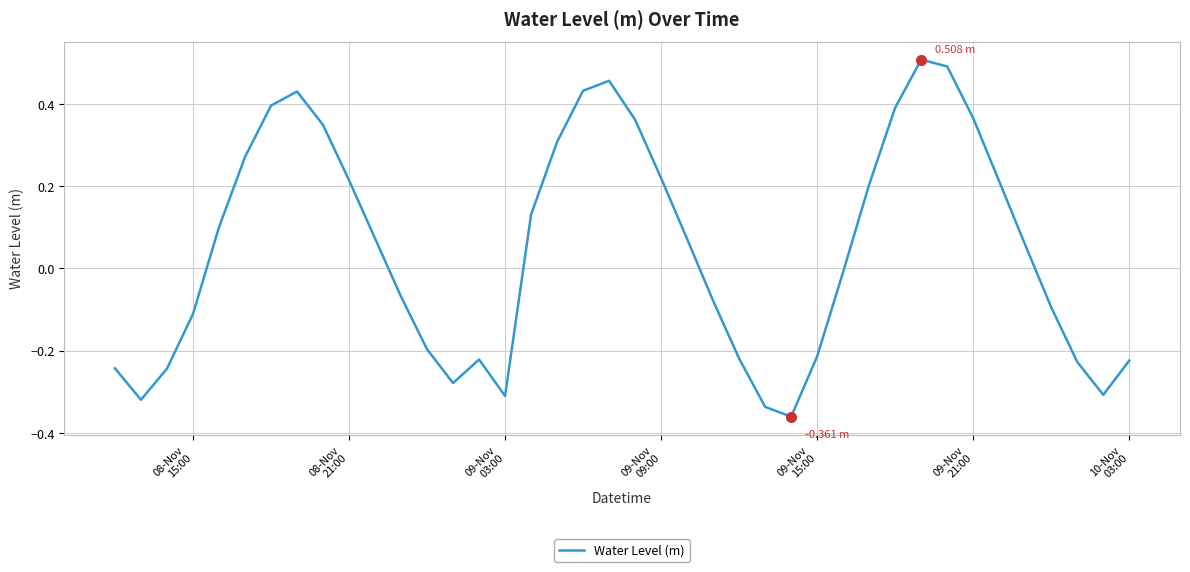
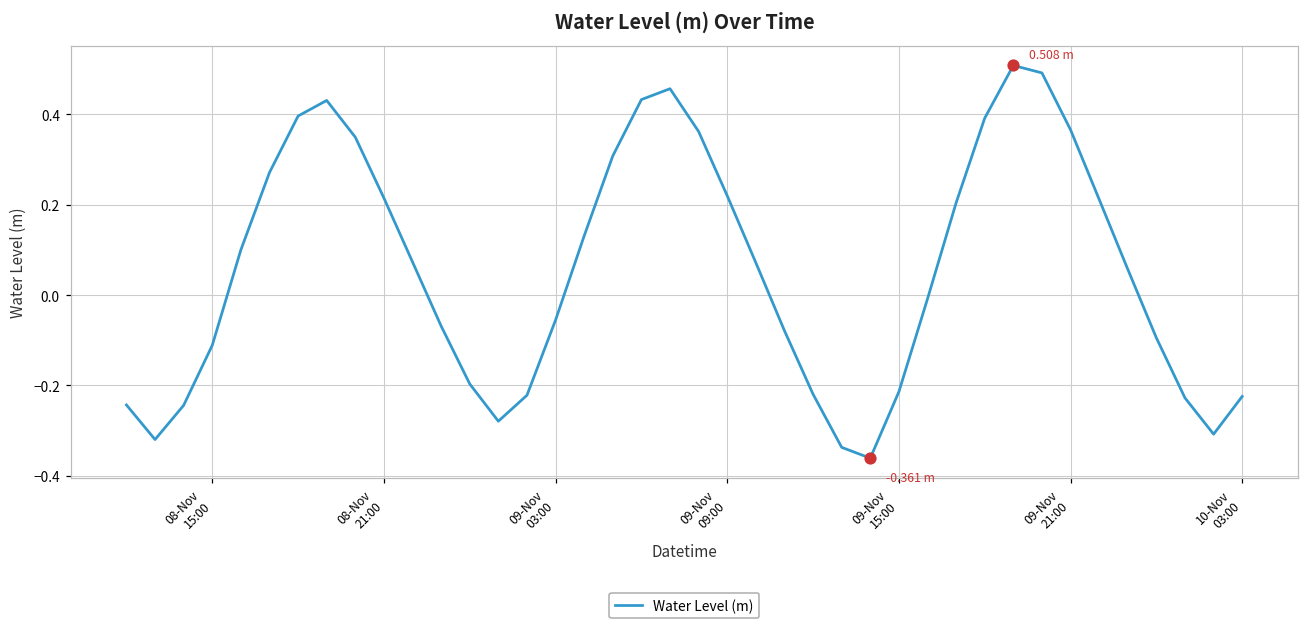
Water Level (m), 09-Nov 03:00: -0.31 -> -0.06
